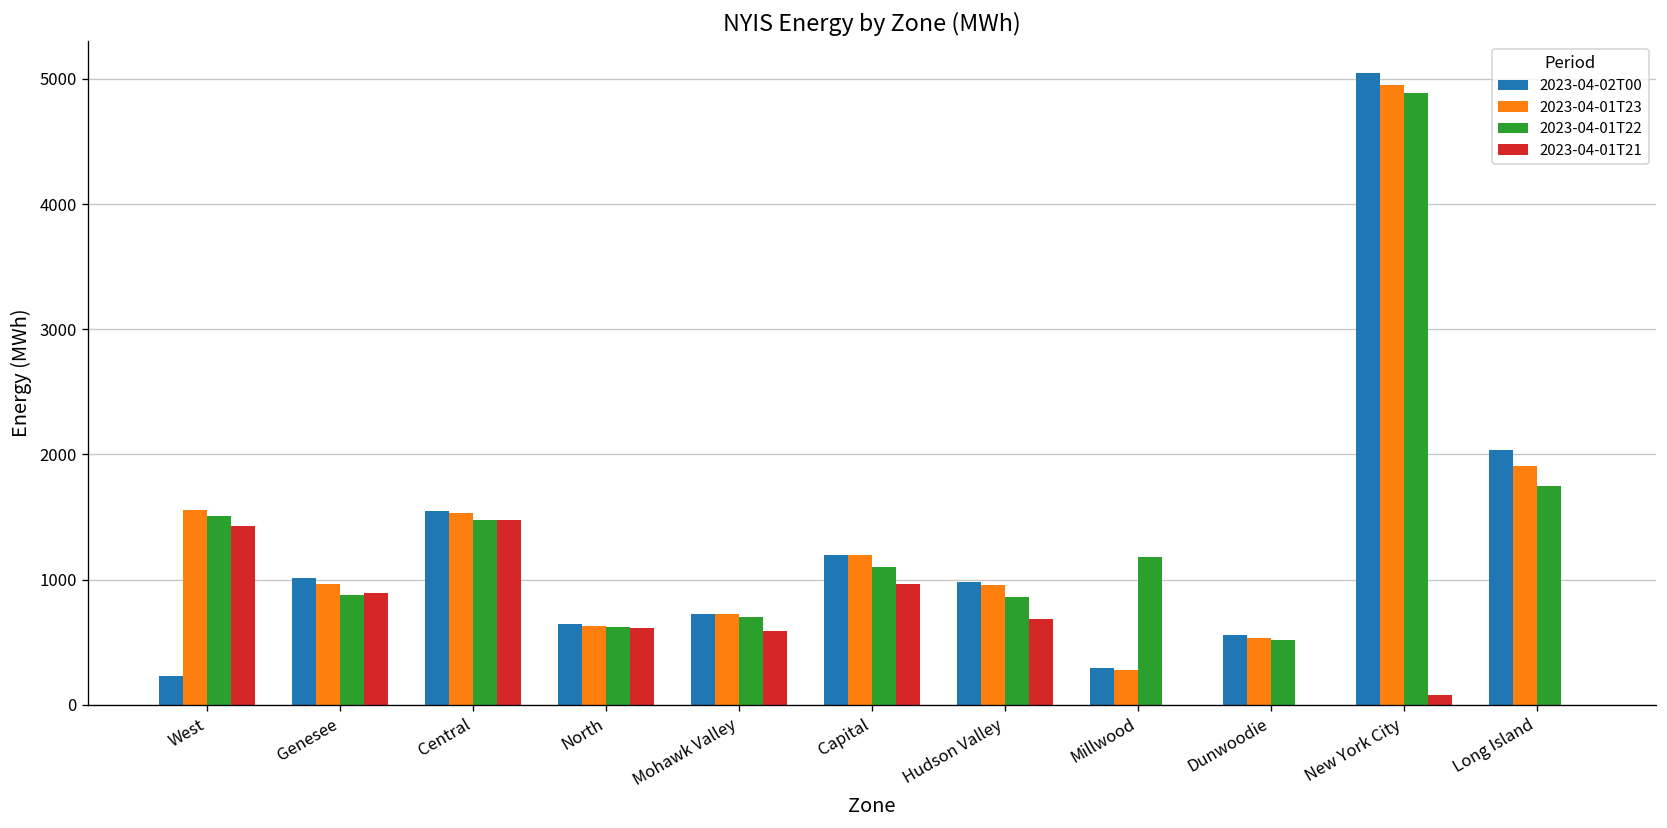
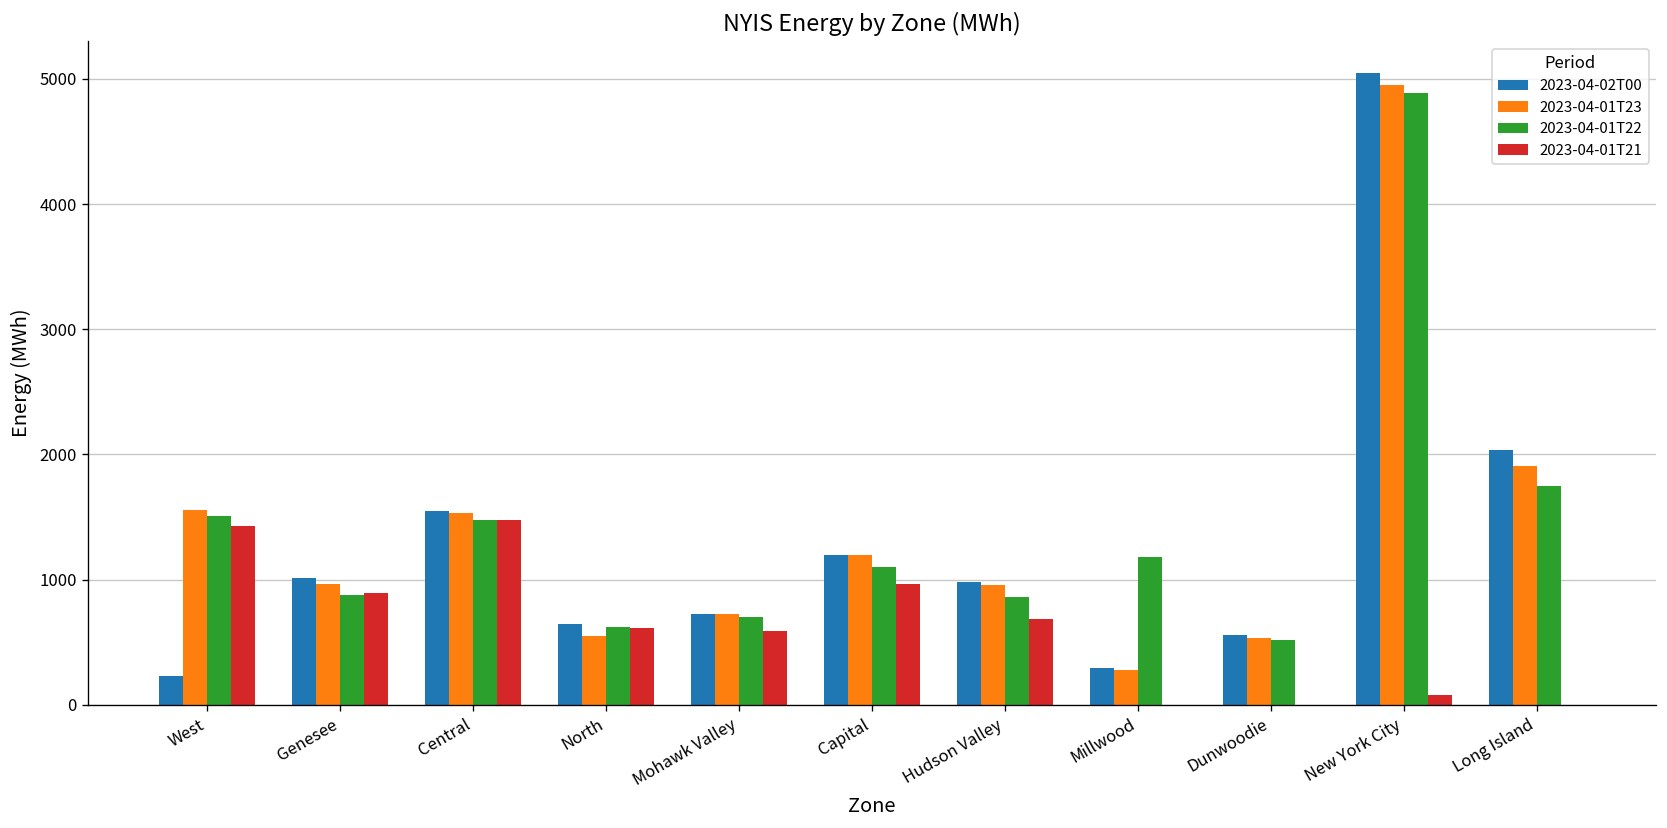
2023-04-01T23, North: 630 -> 550
